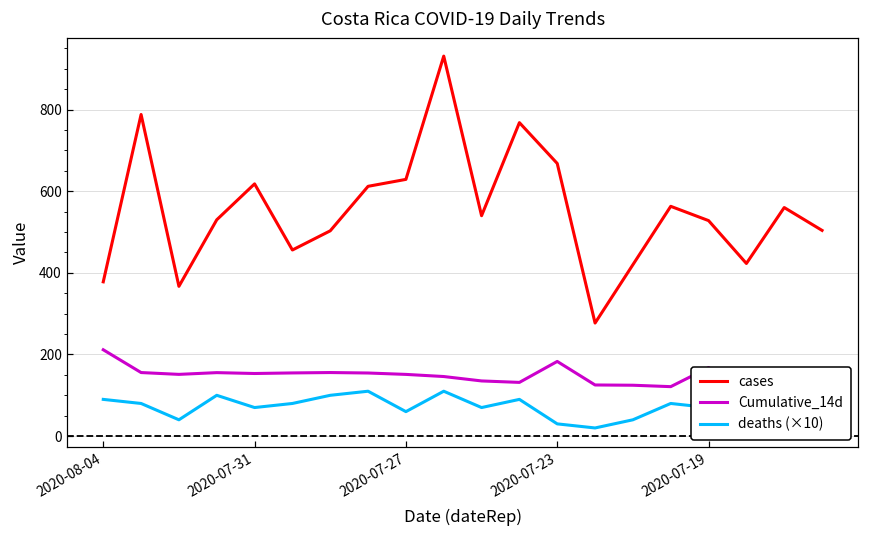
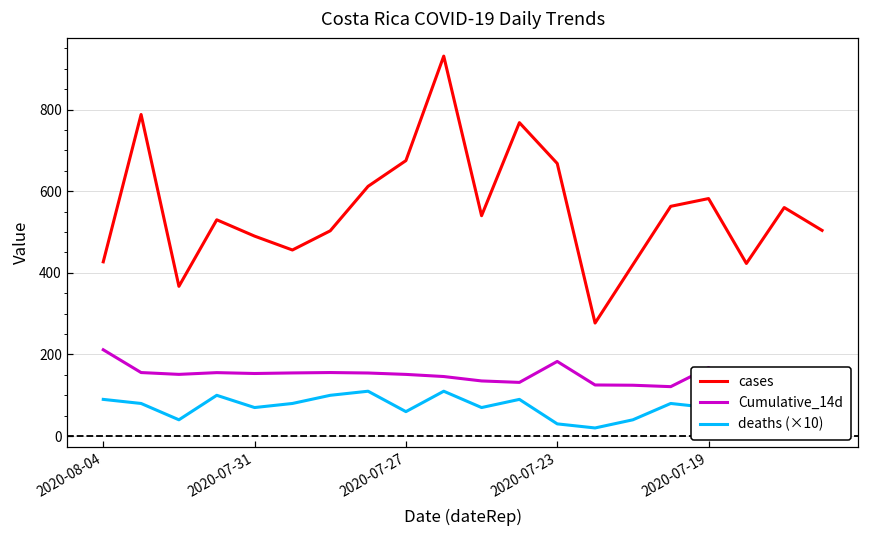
cases, 2020-08-04: 380 -> 430
cases, 2020-07-31: 620 -> 490
cases, 2020-07-27: 630 -> 680
cases, 2020-07-19: 530 -> 580
